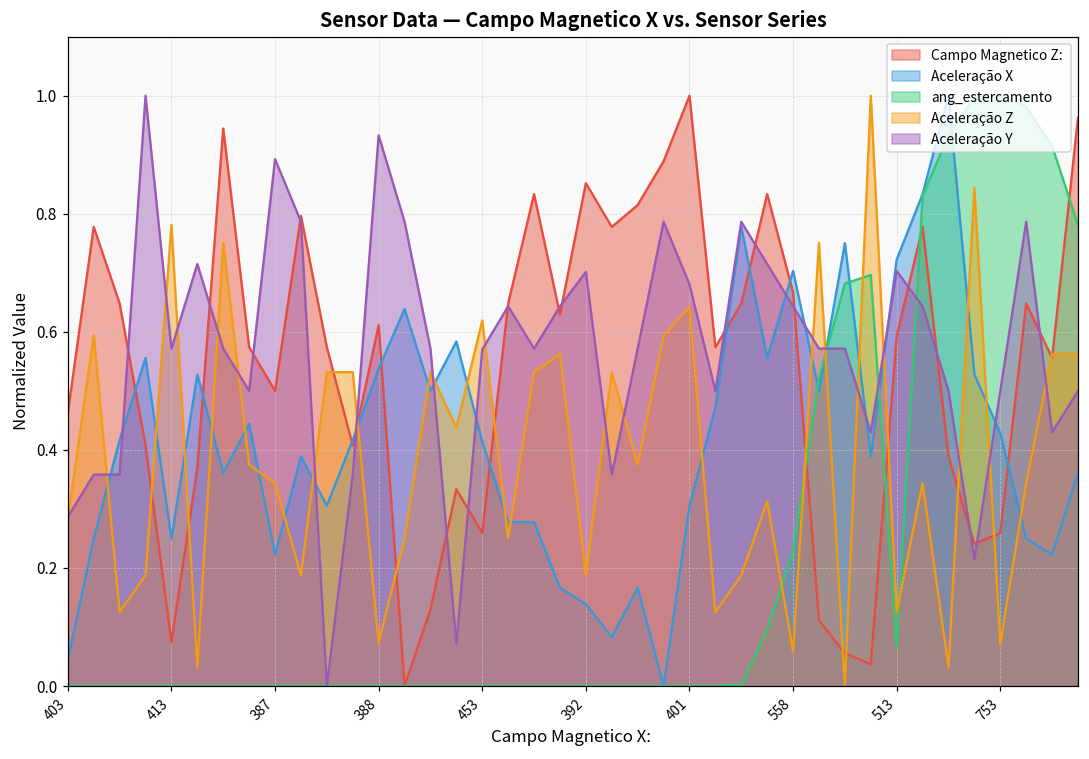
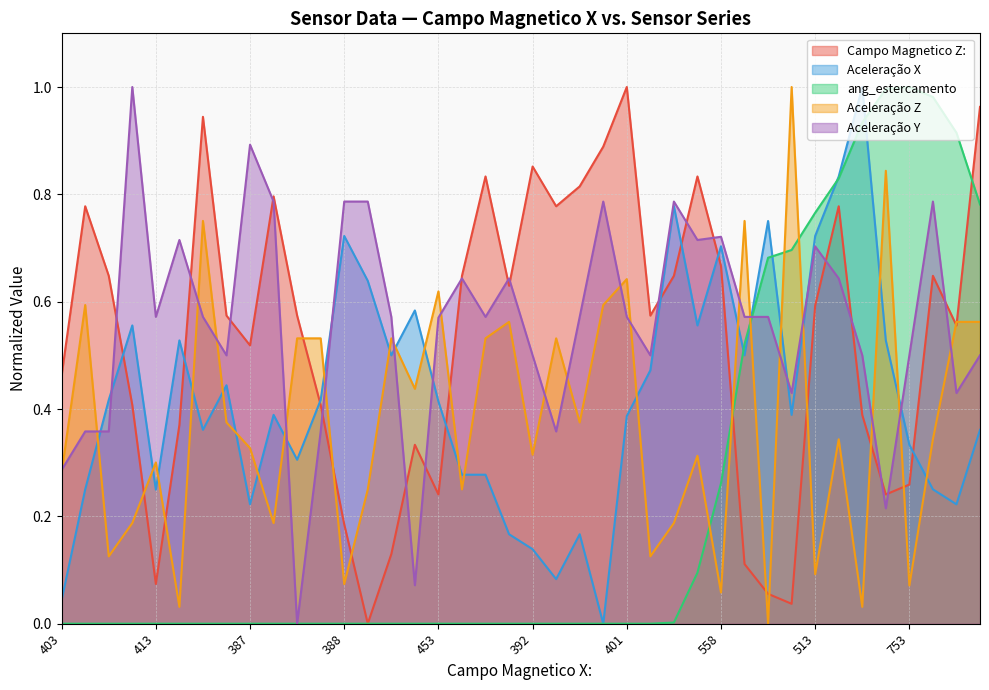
Aceleração Z, 413: 0.78 -> 0.30
Campo Magnetico Z:, 387: 0.50 -> 0.52
Aceleração Z, 387: 0.34 -> 0.33
Campo Magnetico Z:, 388: 0.61 -> 0.19
Aceleração X, 388: 0.54 -> 0.72
Aceleração Y, 388: 0.93 -> 0.79
Campo Magnetico Z:, 453: 0.26 -> 0.24
Aceleração Z, 392: 0.19 -> 0.31
Aceleração Y, 392: 0.70 -> 0.50
Aceleração X, 401: 0.31 -> 0.39
Aceleração Y, 401: 0.68 -> 0.57
ang_estercamento, 558: 0.23 -> 0.26
Aceleração Y, 558: 0.64 -> 0.72
ang_estercamento, 513: 0.07 -> 0.77
Aceleração Z, 513: 0.13 -> 0.09
Aceleração X, 753: 0.43 -> 0.33
